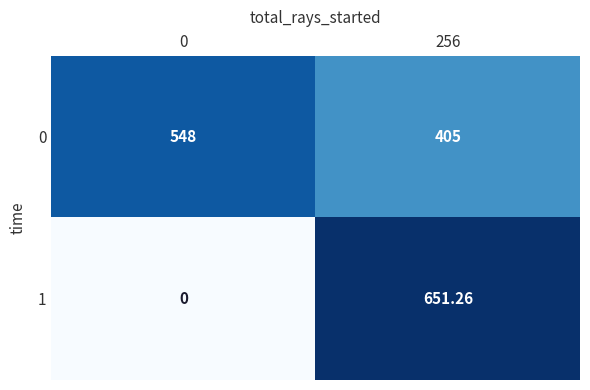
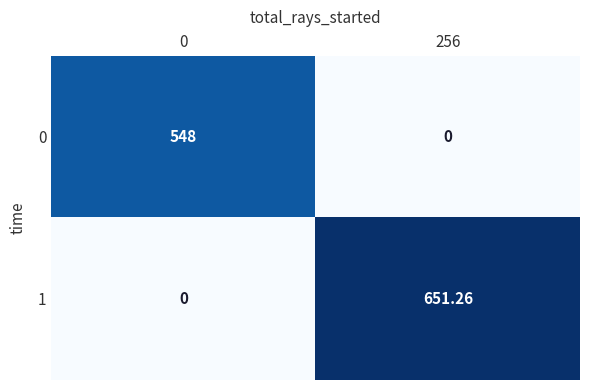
0, 256: 405 -> 0
